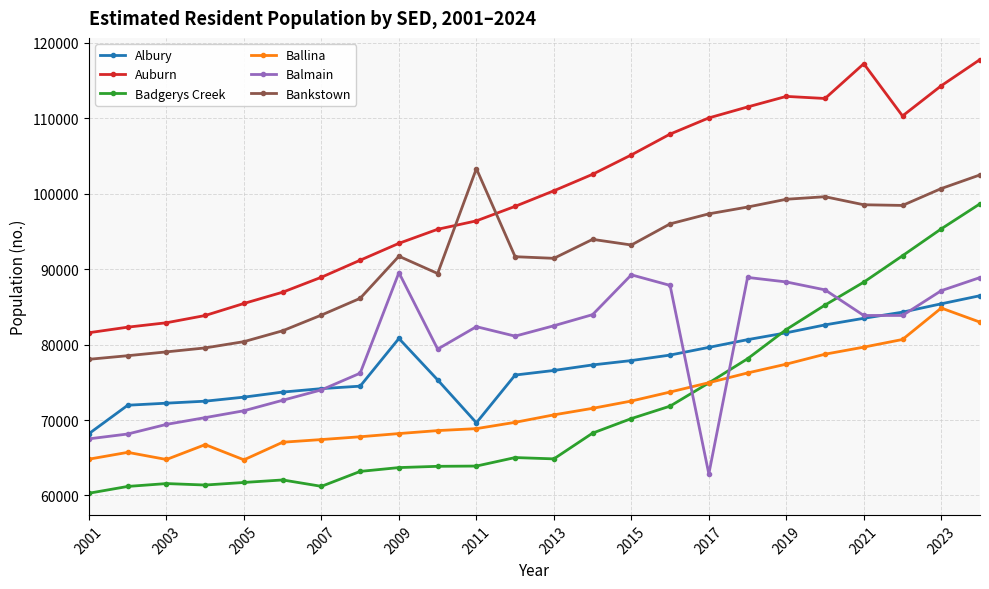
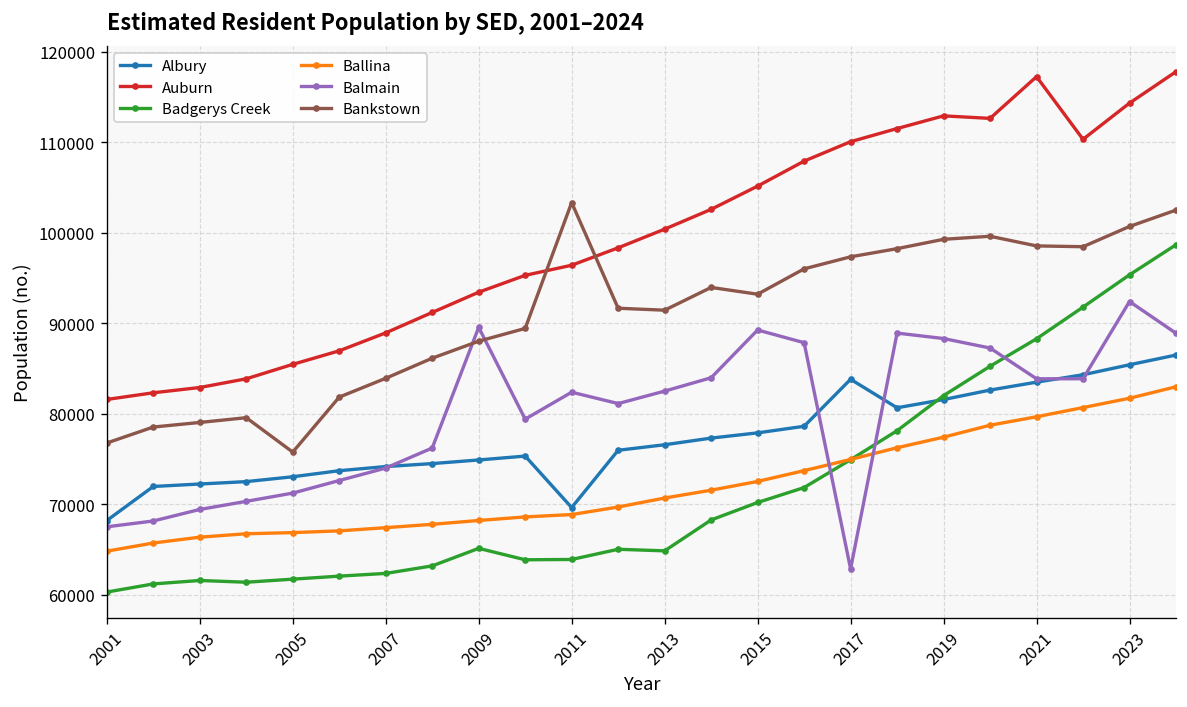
Bankstown, 2001: 78000 -> 77000
Ballina, 2003: 65000 -> 66000
Ballina, 2005: 65000 -> 67000
Bankstown, 2005: 80000 -> 76000
Badgerys Creek, 2007: 61000 -> 62000
Albury, 2009: 81000 -> 75000
Badgerys Creek, 2009: 64000 -> 65000
Bankstown, 2009: 92000 -> 88000
Albury, 2017: 80000 -> 84000
Ballina, 2023: 85000 -> 82000
Balmain, 2023: 87000 -> 92000
